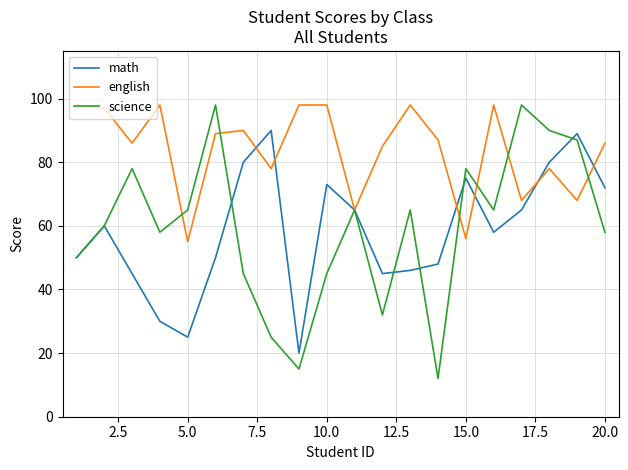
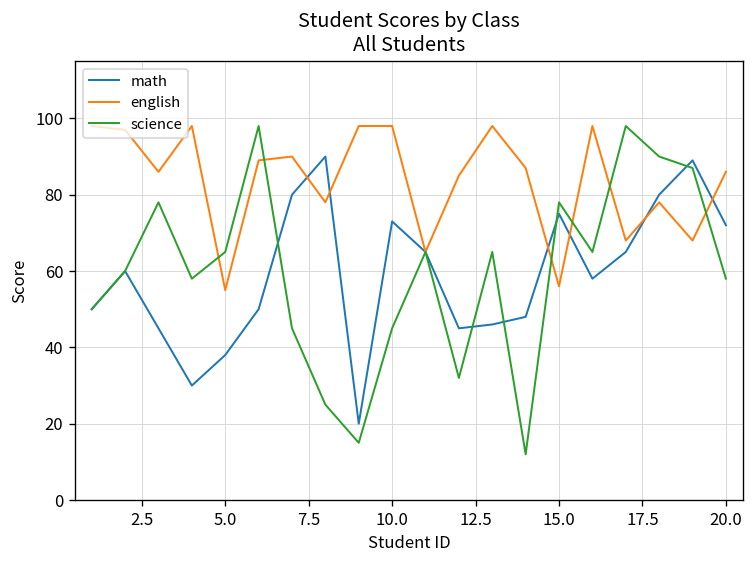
math, 5.0: 25 -> 38
